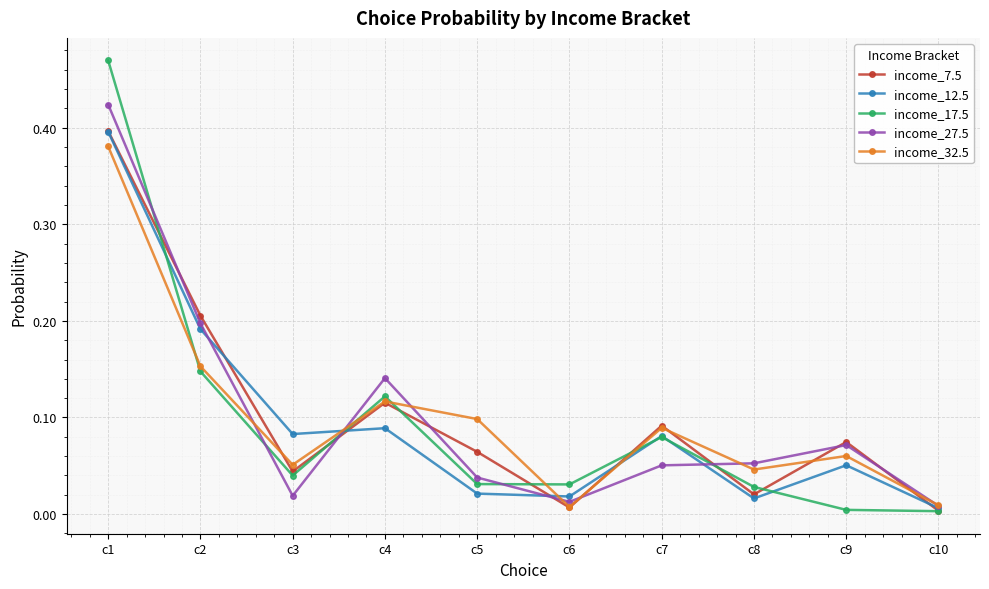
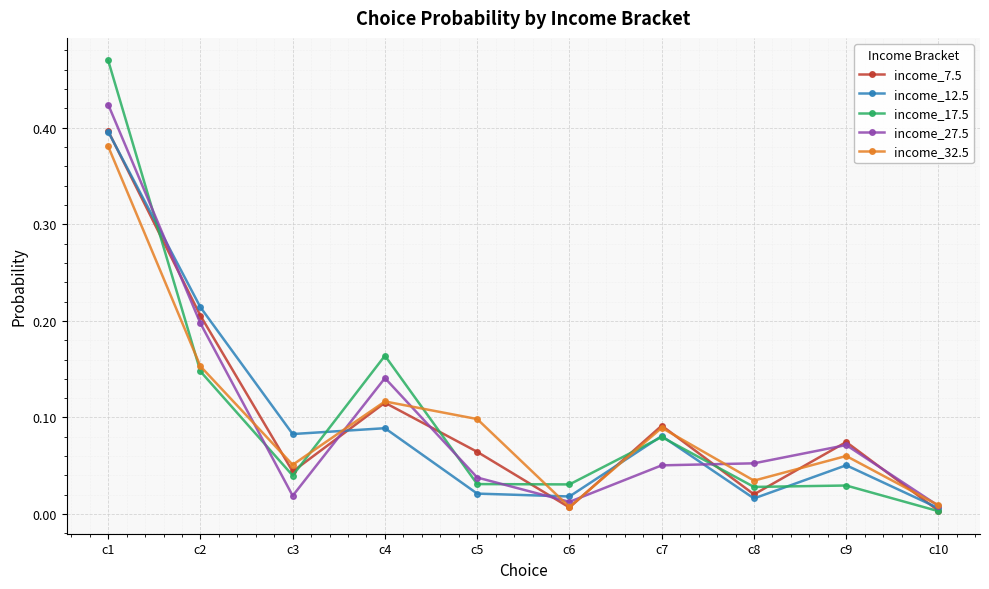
income_12.5, c2: 0.19 -> 0.21
income_17.5, c4: 0.12 -> 0.16
income_32.5, c8: 0.05 -> 0.03
income_17.5, c9: 0.00 -> 0.03
